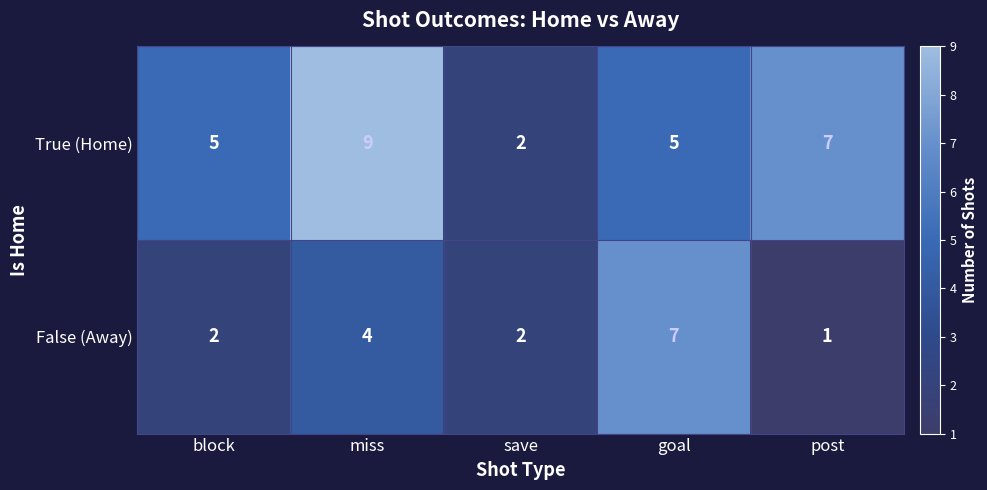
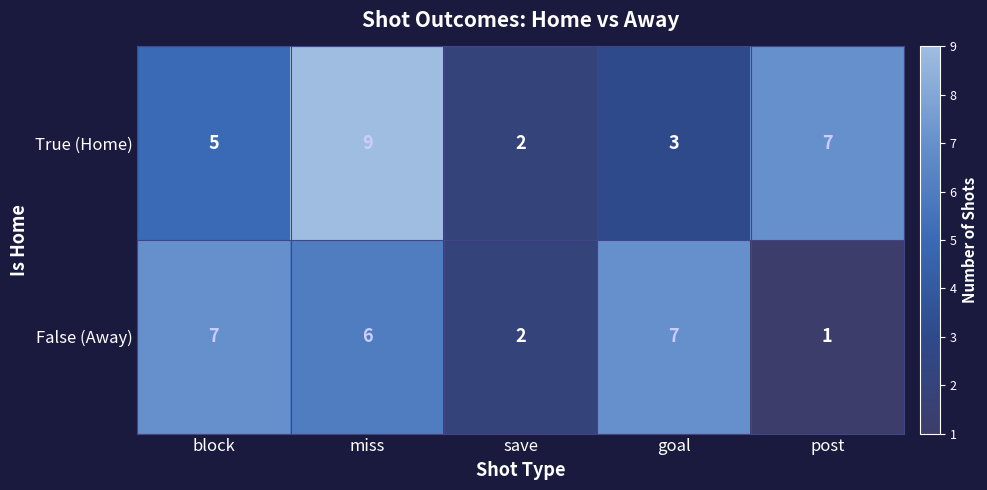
True (Home), goal: 5 -> 3
False (Away), block: 2 -> 7
False (Away), miss: 4 -> 6
